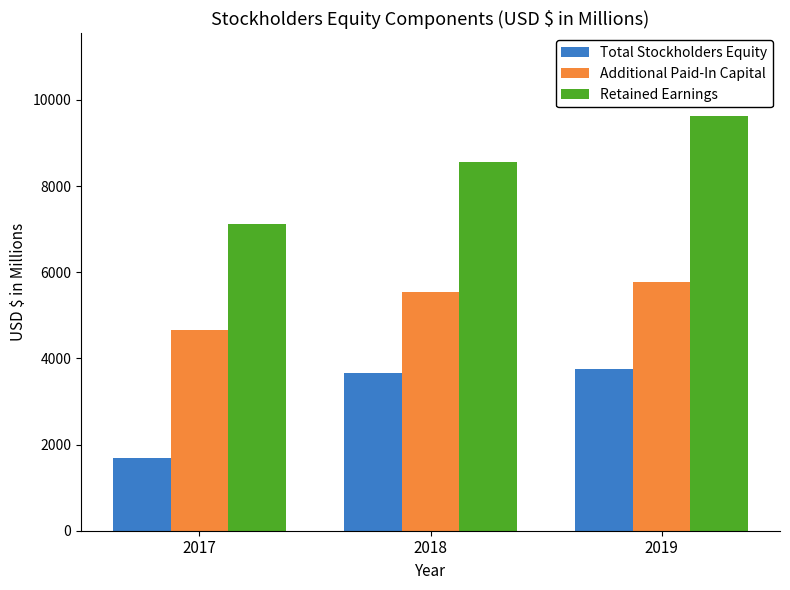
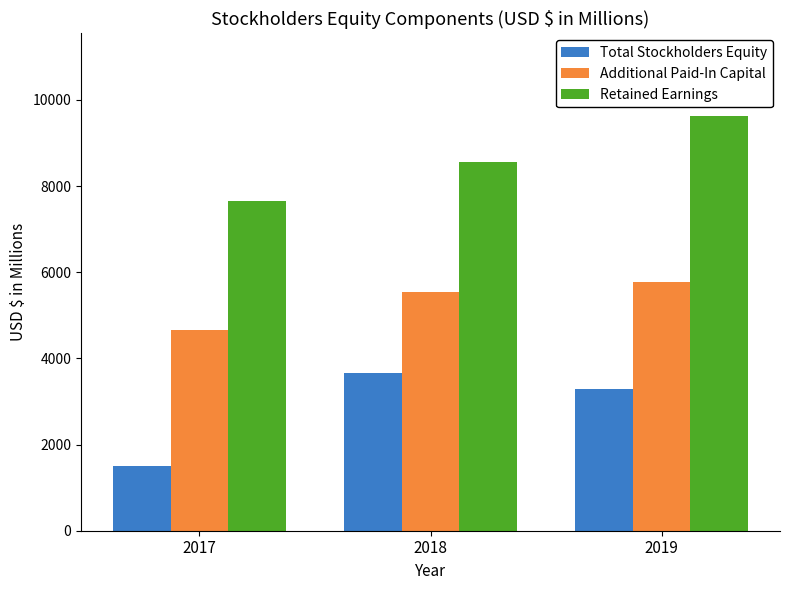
Total Stockholders Equity, 2017: 1700 -> 1500
Retained Earnings, 2017: 7100 -> 7600
Total Stockholders Equity, 2019: 3700 -> 3300
